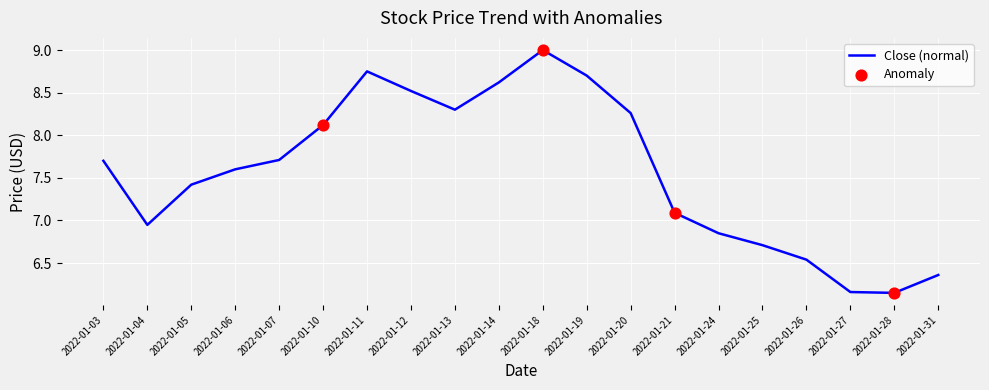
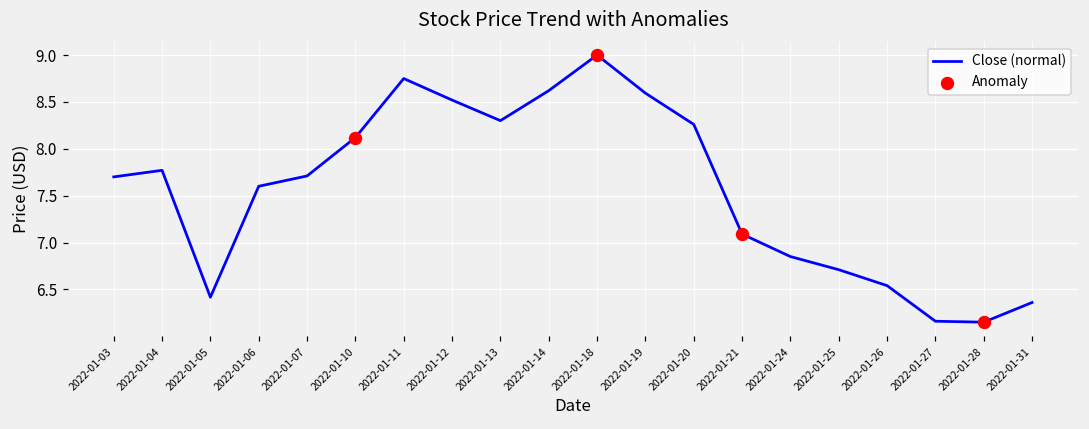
Close (normal), 2022-01-04: 6.9 -> 7.8
Close (normal), 2022-01-05: 7.4 -> 6.4
Close (normal), 2022-01-19: 8.7 -> 8.6
